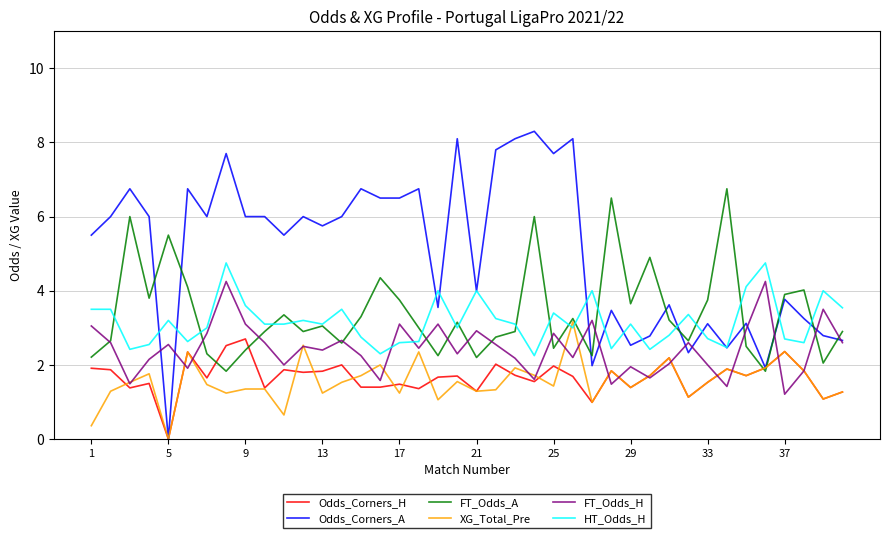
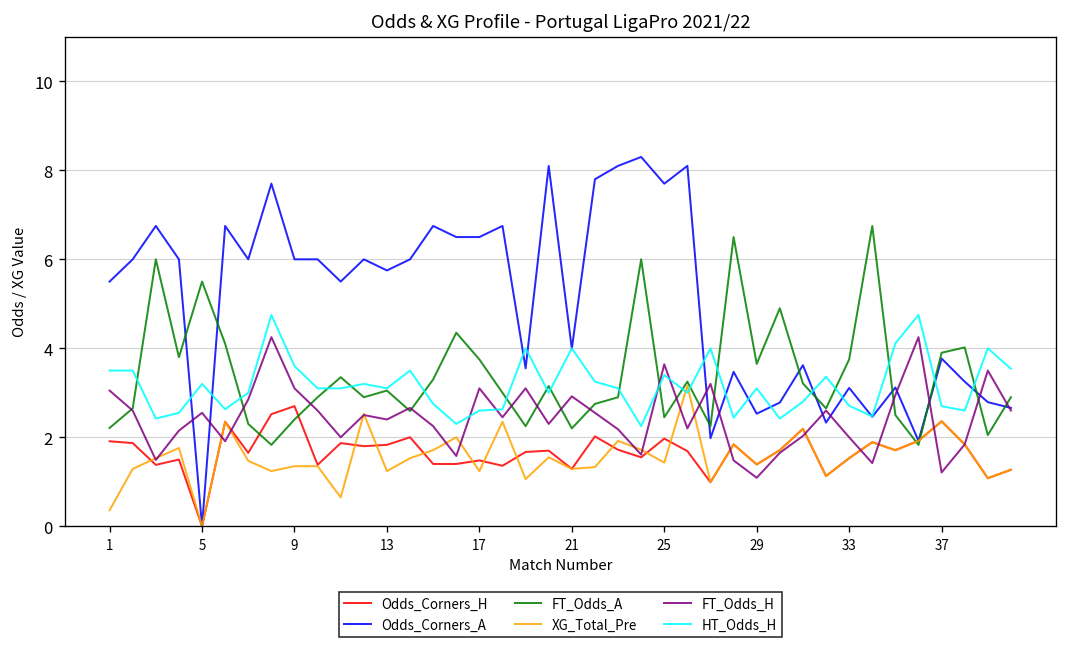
FT_Odds_H, 25: 2.9 -> 3.6
FT_Odds_H, 29: 2.0 -> 1.1
